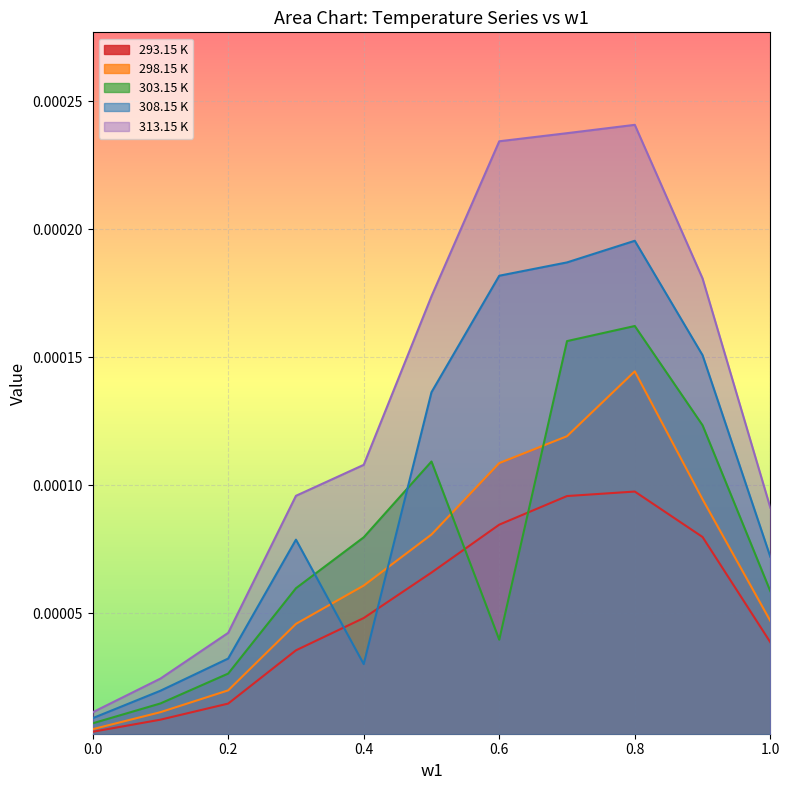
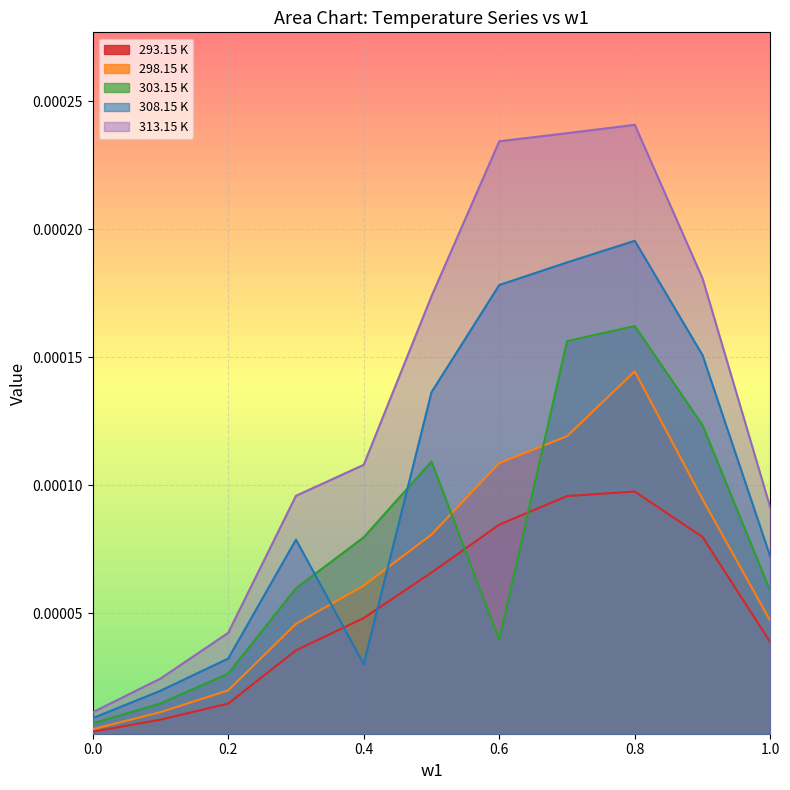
308.15 K, 0.6: 0.000182 -> 0.000178
